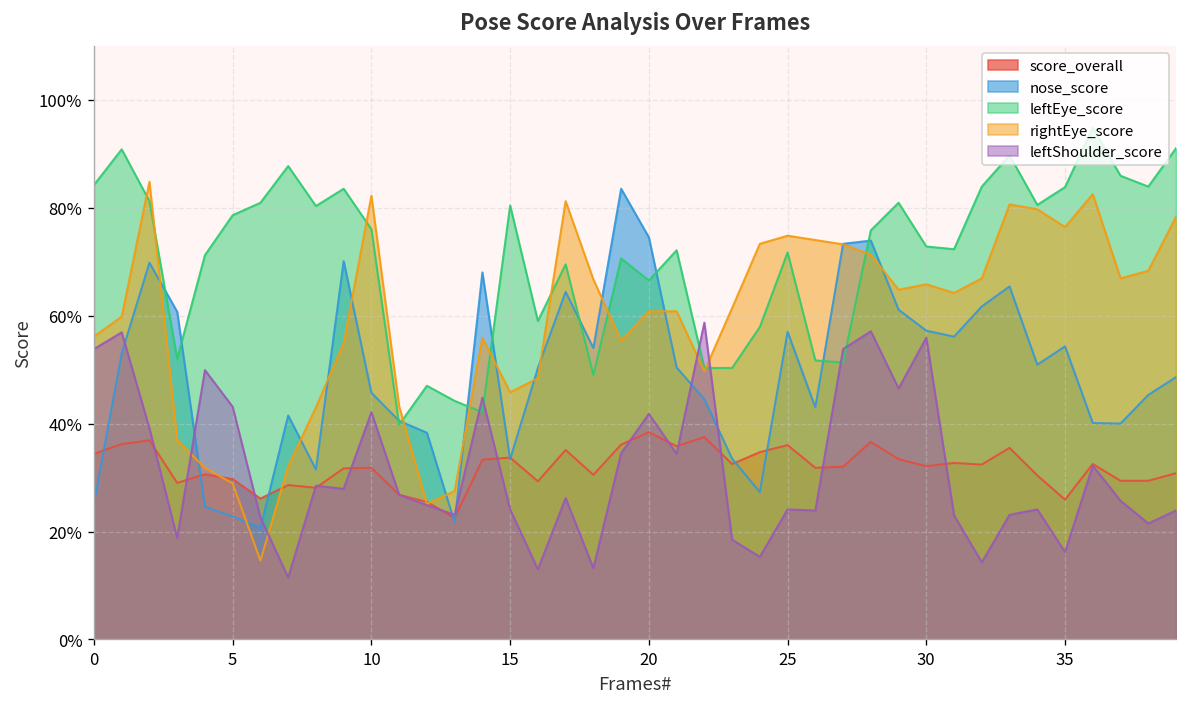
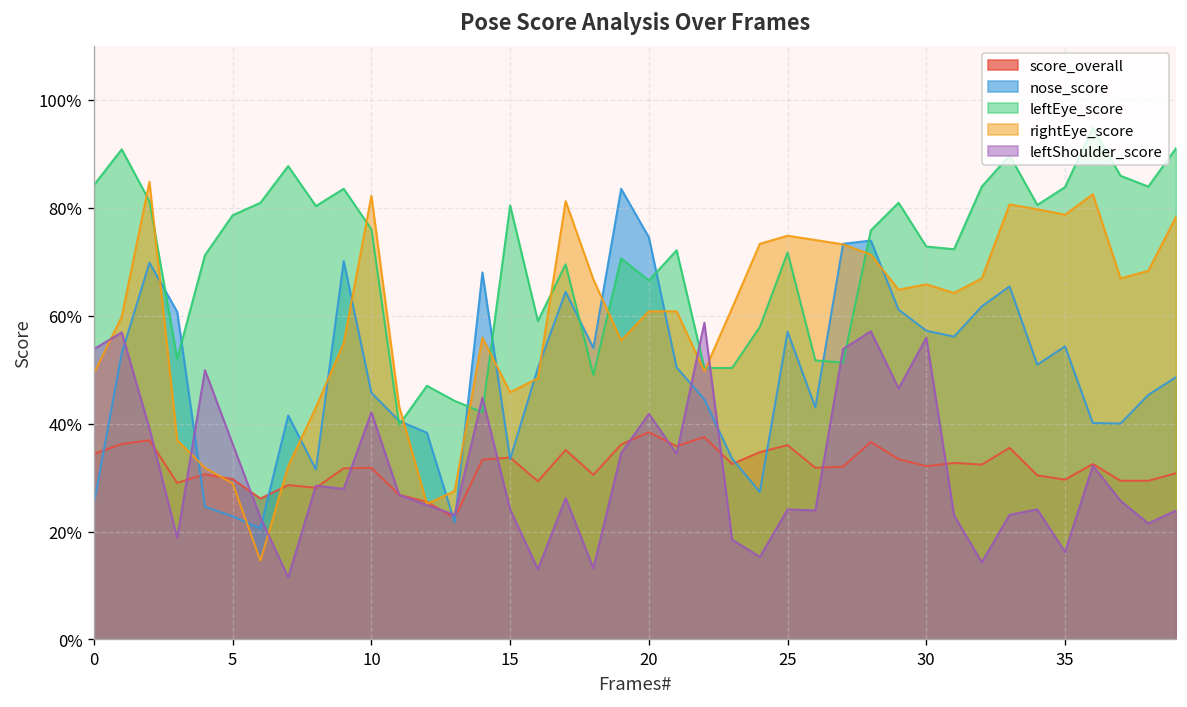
rightEye_score, 0: 56% -> 49%
leftShoulder_score, 5: 43% -> 36%
score_overall, 35: 26% -> 30%
rightEye_score, 35: 76% -> 79%
